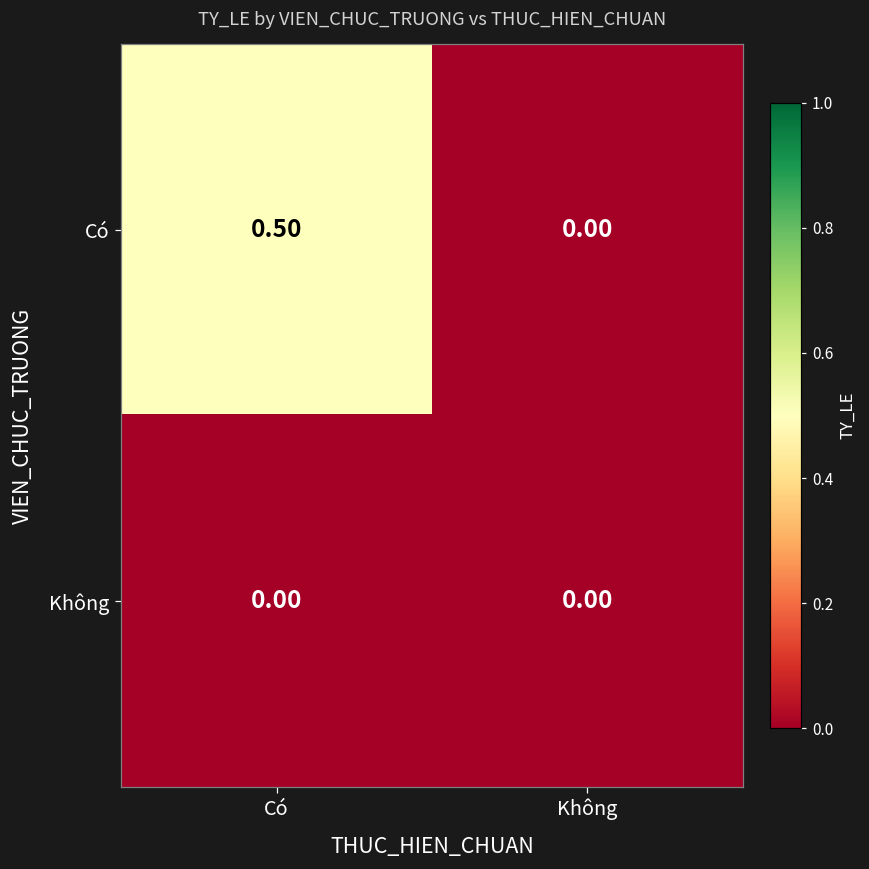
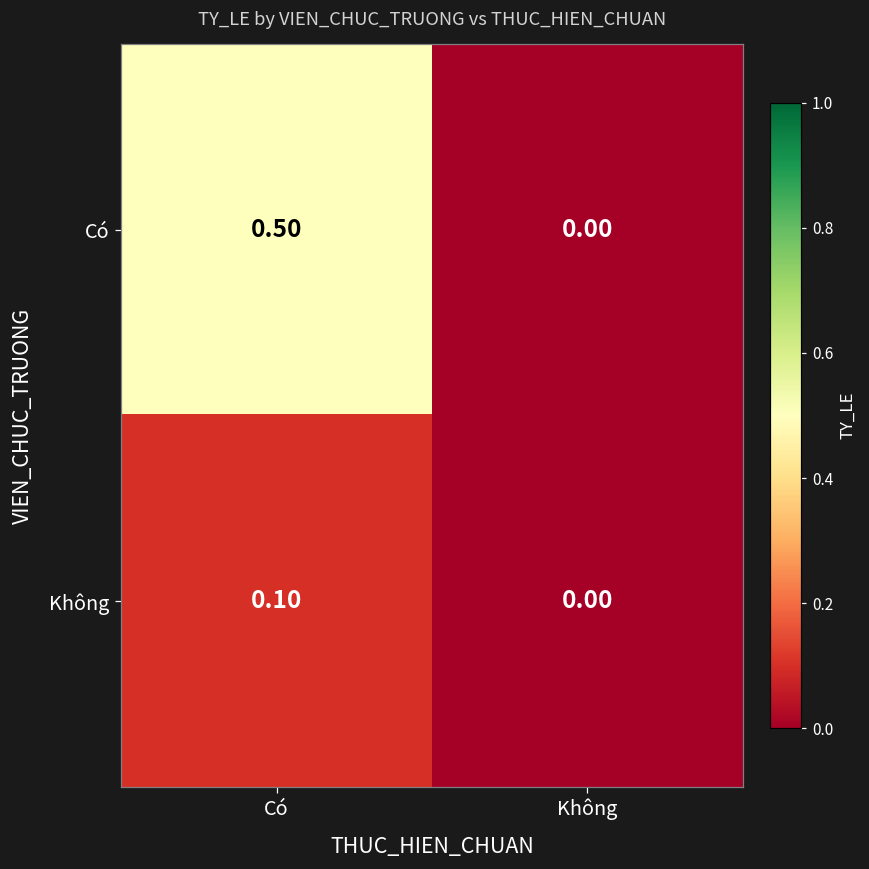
Không, Có: 0.00 -> 0.10
